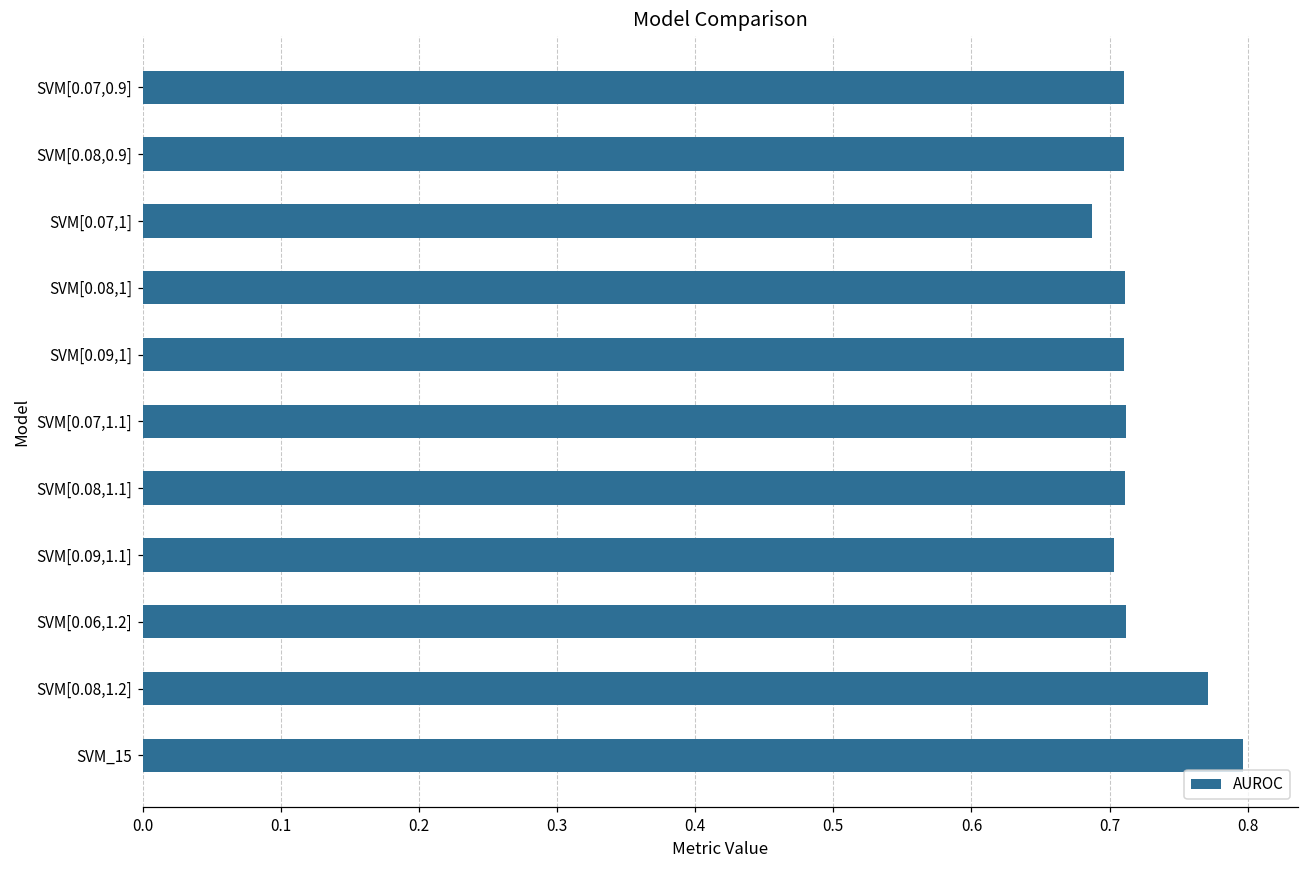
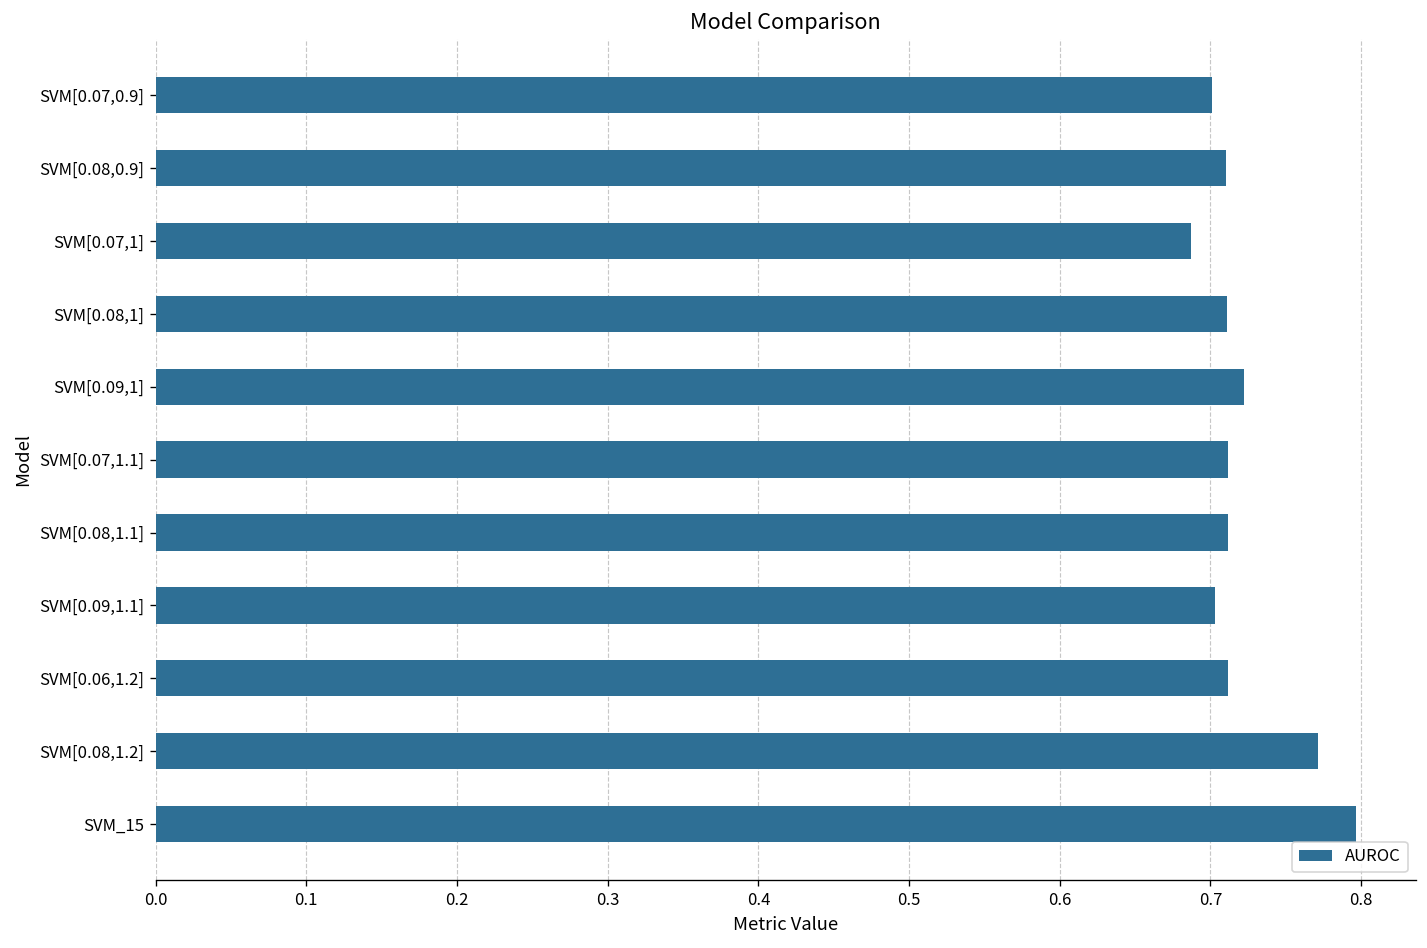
SVM[0.07,0.9]: 0.711 -> 0.701
SVM[0.09,1]: 0.710 -> 0.722
